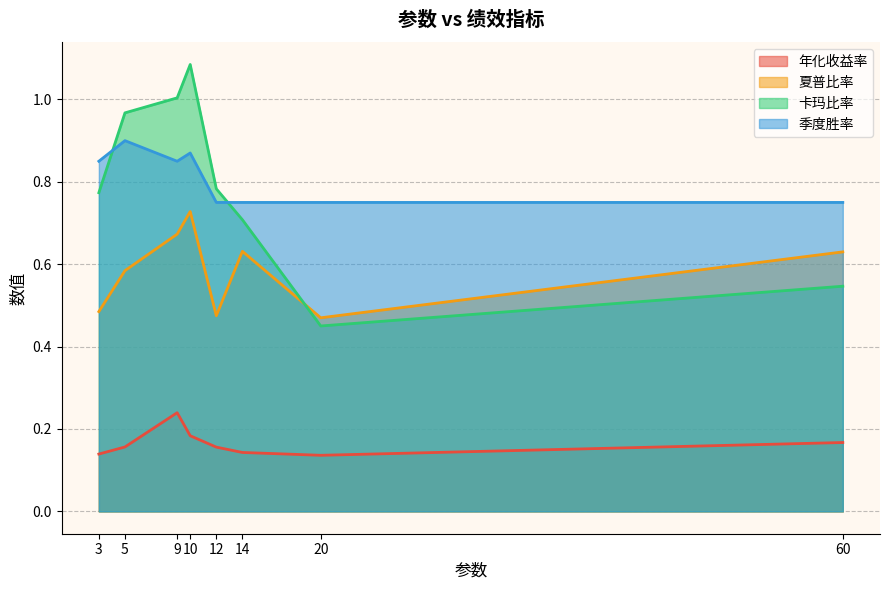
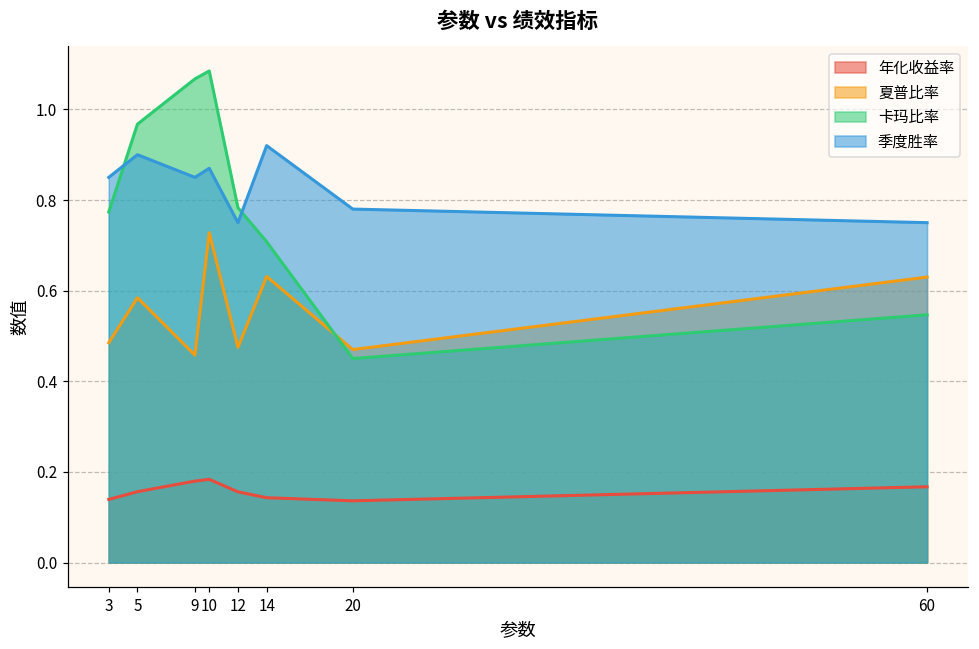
年化收益率, 9: 0.24 -> 0.18
夏普比率, 9: 0.67 -> 0.46
卡玛比率, 9: 1.00 -> 1.07
季度胜率, 14: 0.75 -> 0.92
季度胜率, 20: 0.75 -> 0.78
